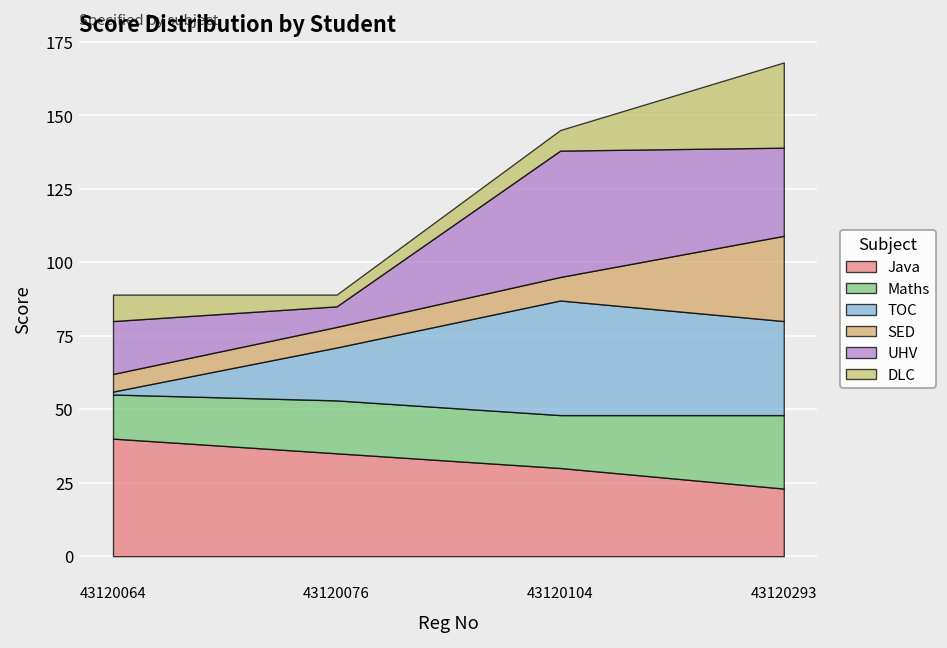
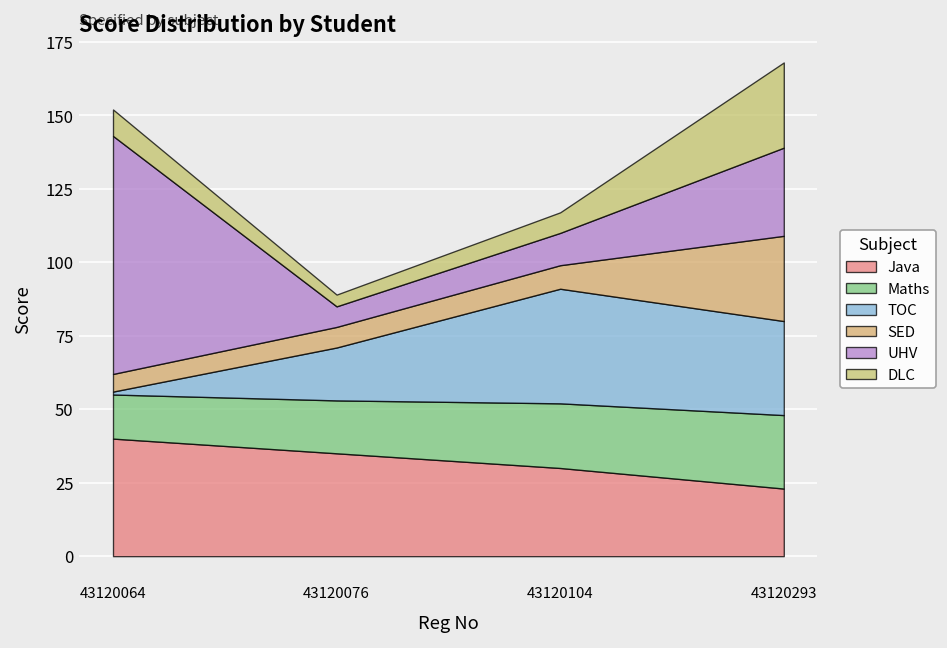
UHV, 43120064: 18 -> 81
Maths, 43120104: 18 -> 22
UHV, 43120104: 43 -> 11
